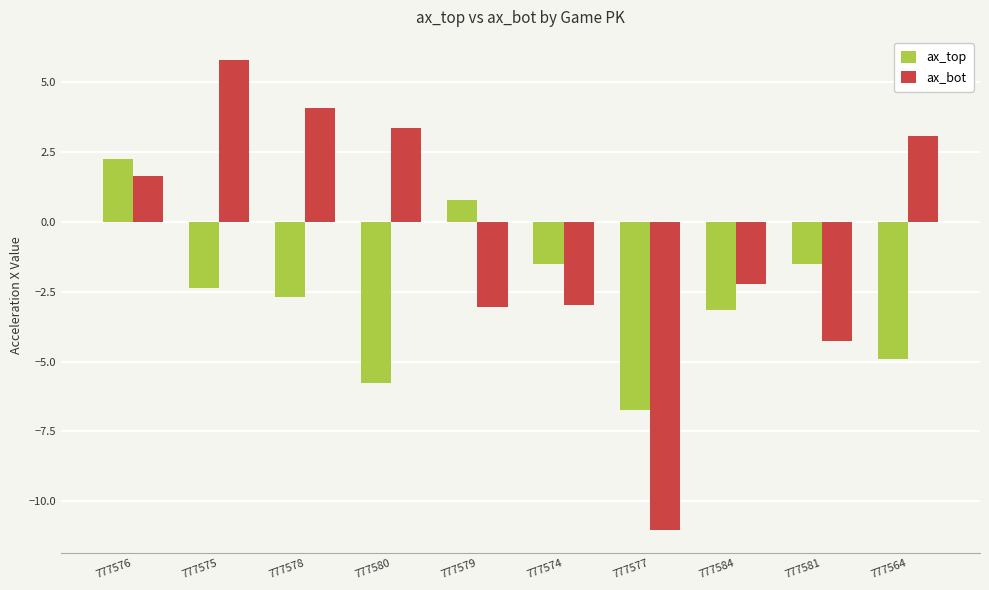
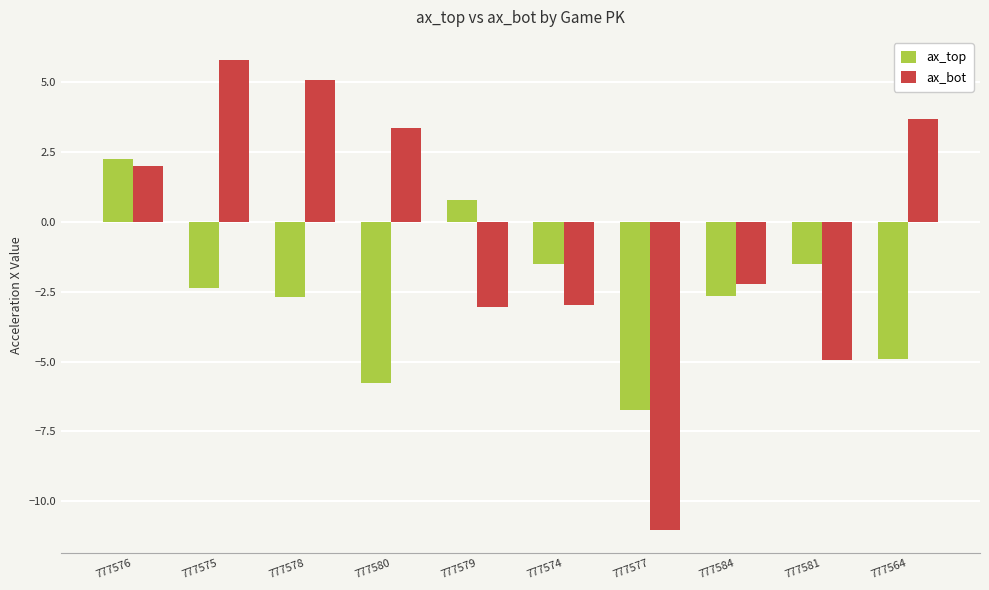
ax_bot, 777576: 1.6 -> 2.0
ax_bot, 777578: 4.1 -> 5.1
ax_top, 777584: -3.2 -> -2.7
ax_bot, 777581: -4.2 -> -5.0
ax_bot, 777564: 3.1 -> 3.7
